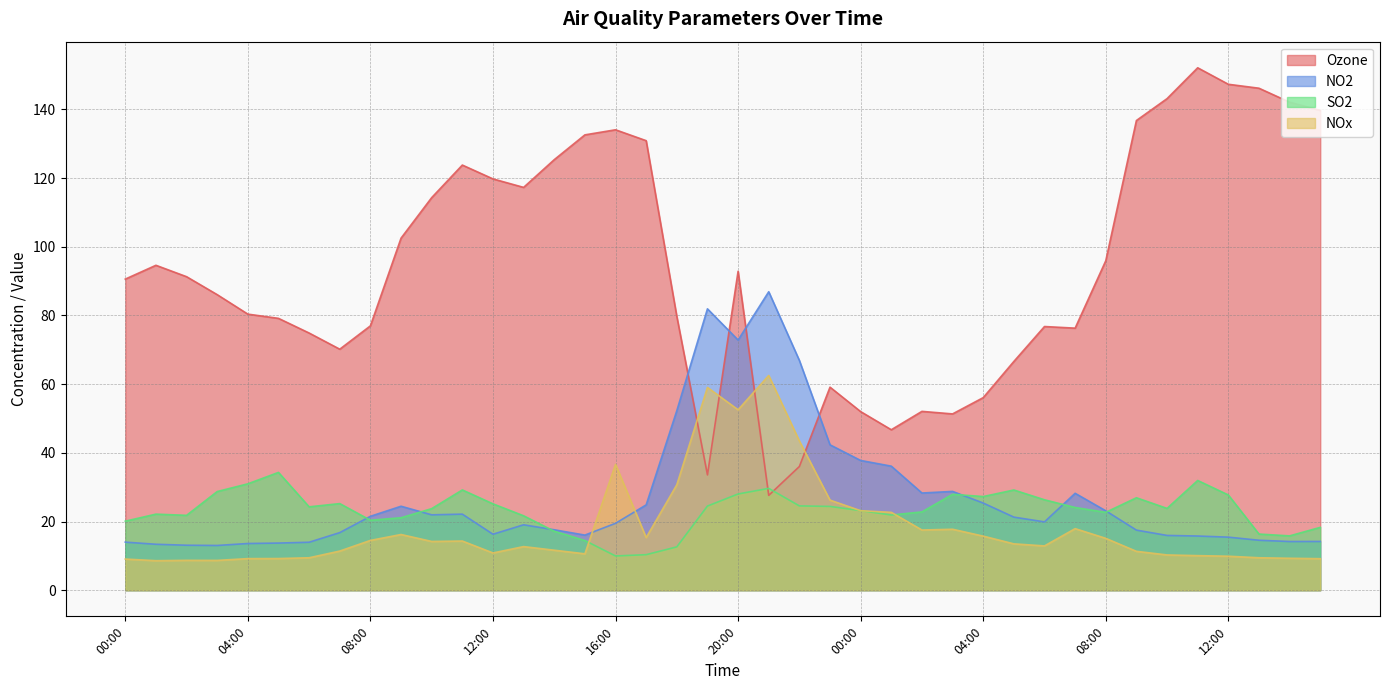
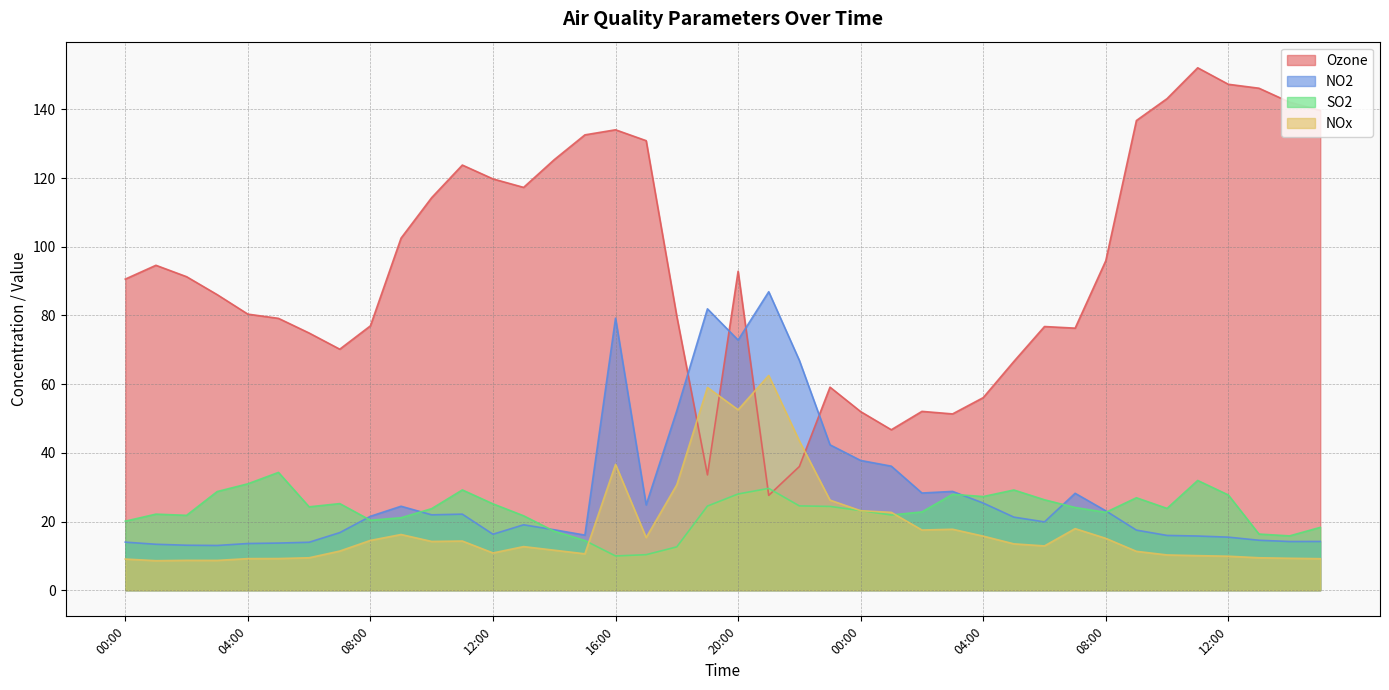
NO2, 16:00: 19 -> 79
